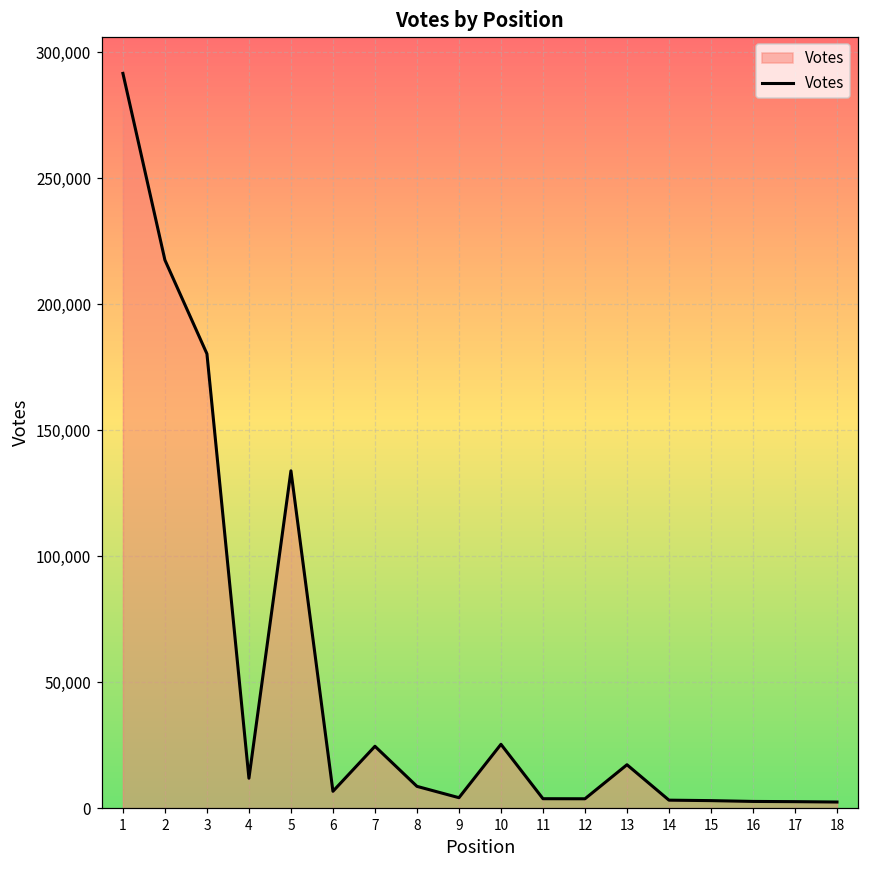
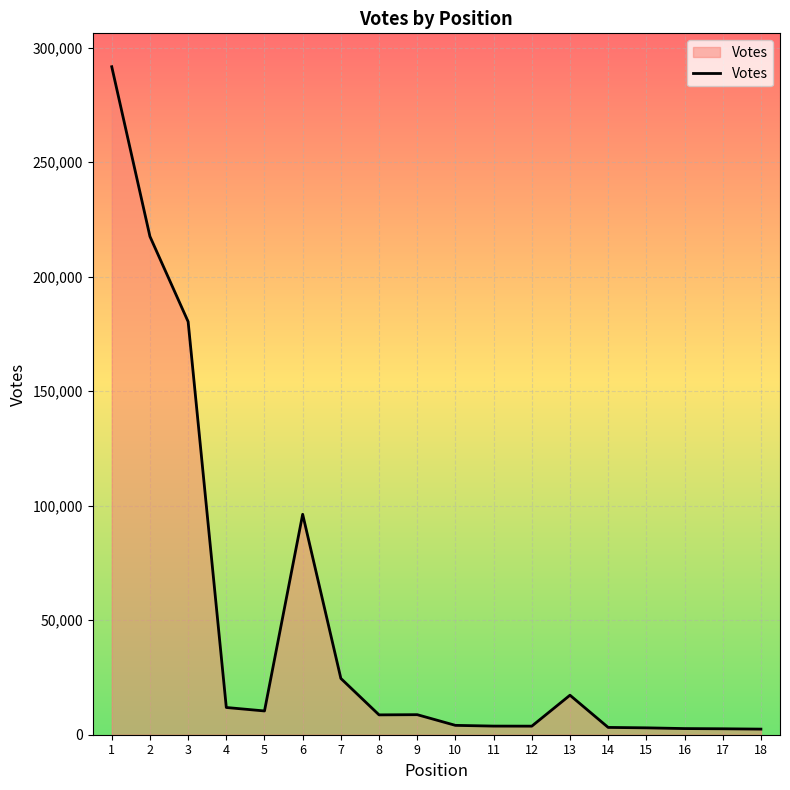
5: 134,000 -> 10,000
6: 7,000 -> 96,000
9: 4,000 -> 9,000
10: 25,000 -> 4,000
